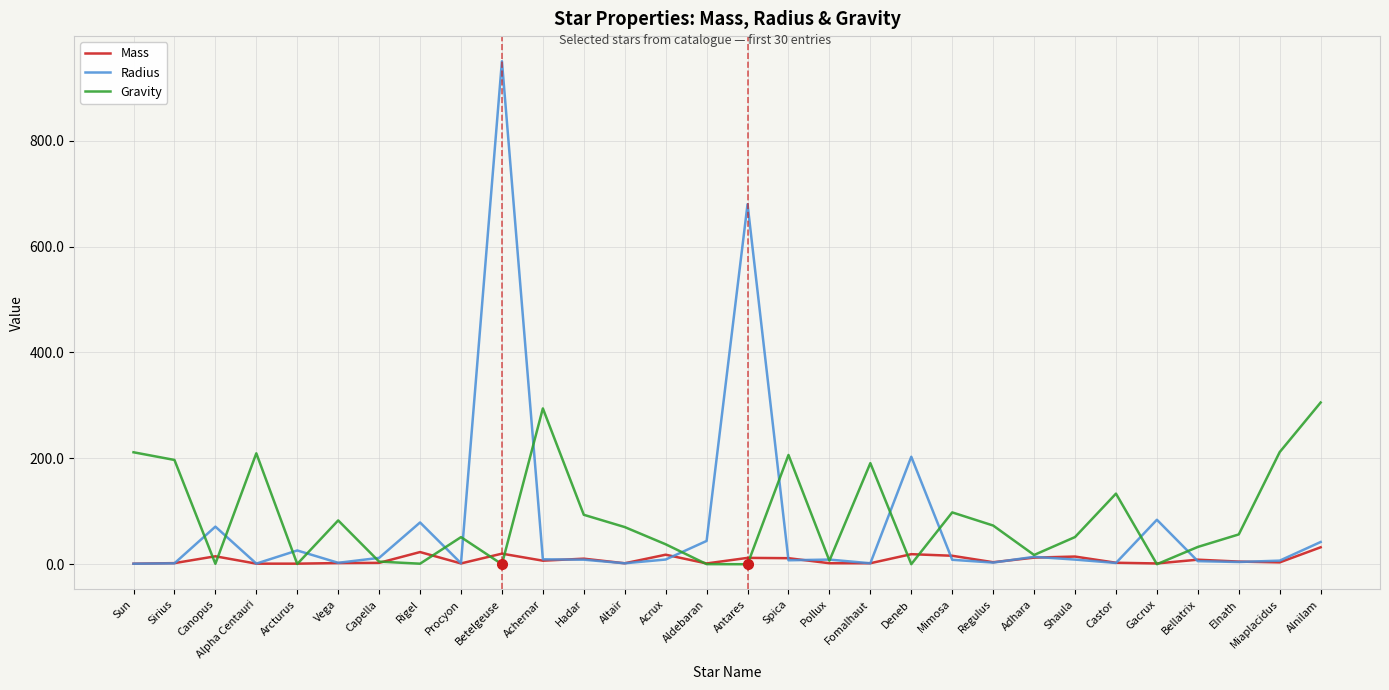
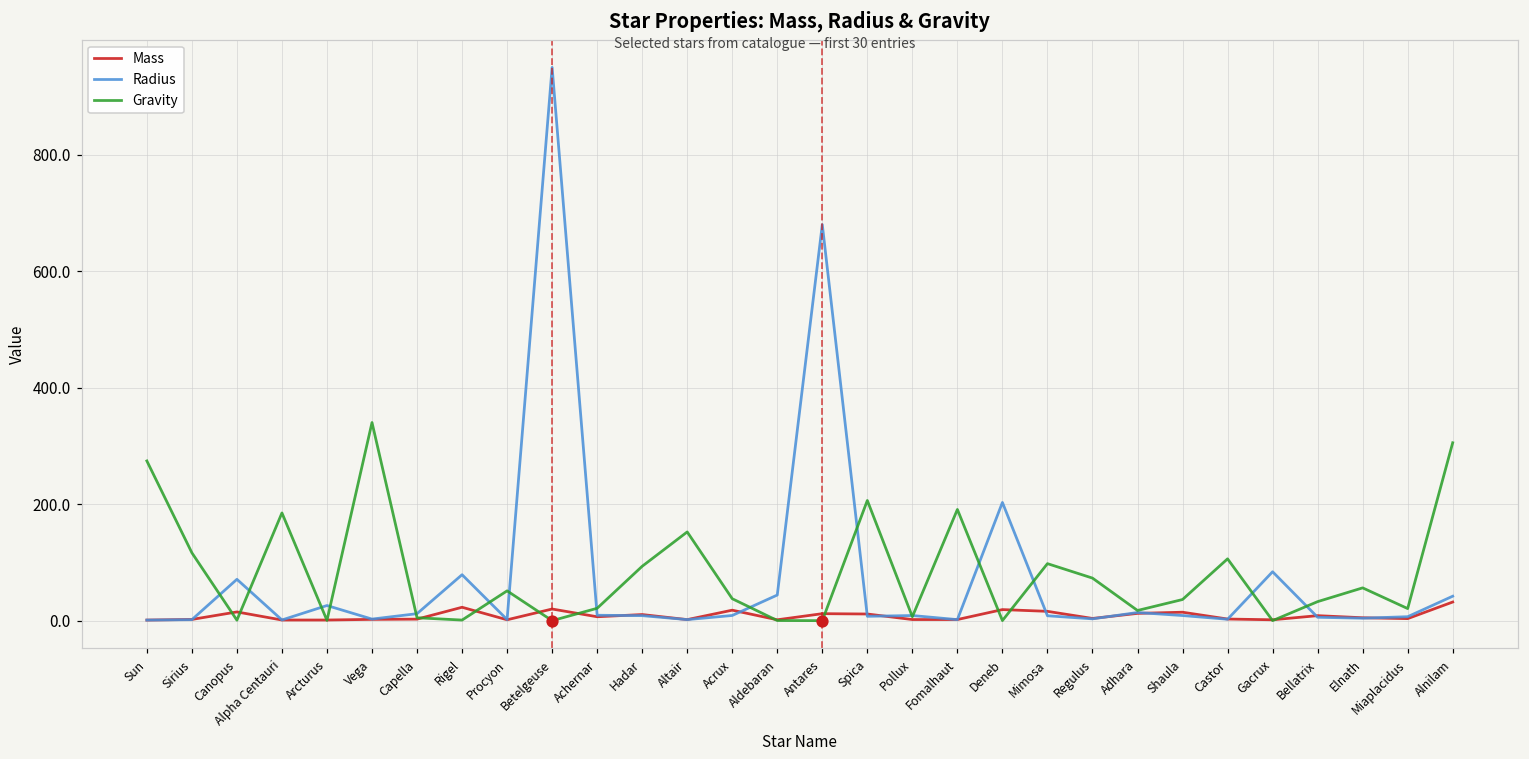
Gravity, Sun: 210 -> 270
Gravity, Sirius: 200 -> 120
Gravity, Alpha Centauri: 210 -> 180
Gravity, Vega: 80 -> 340
Gravity, Achernar: 290 -> 20
Gravity, Altair: 70 -> 150
Gravity, Shaula: 50 -> 40
Gravity, Castor: 130 -> 110
Gravity, Miaplacidus: 210 -> 20
